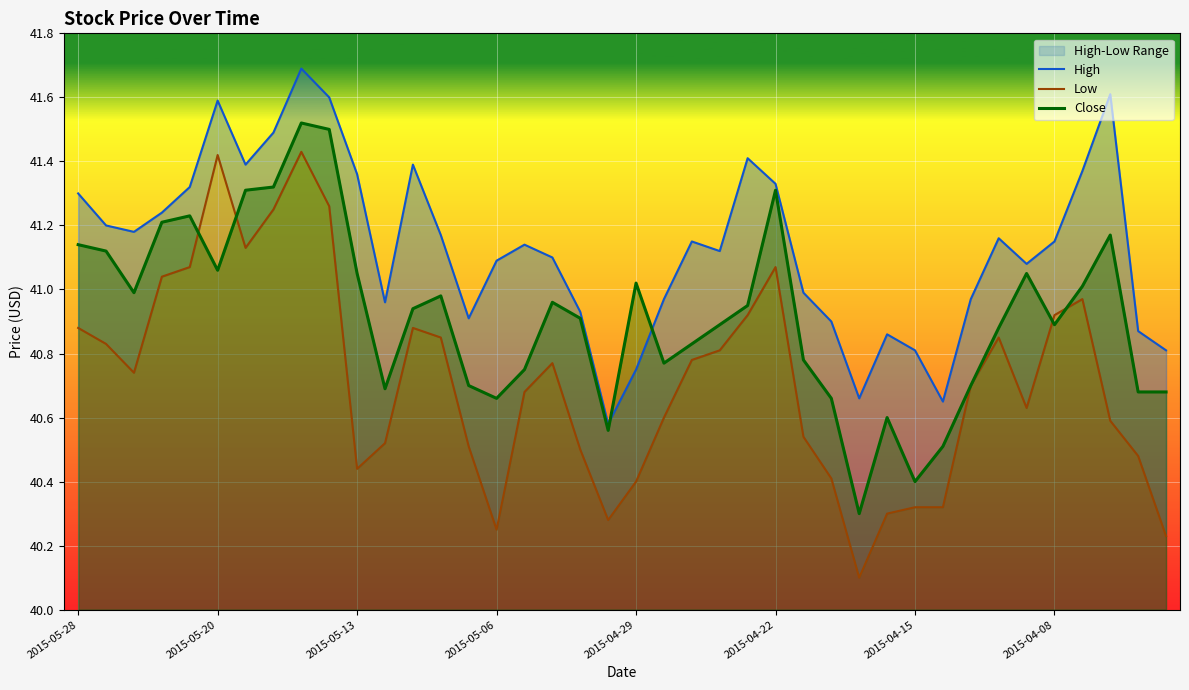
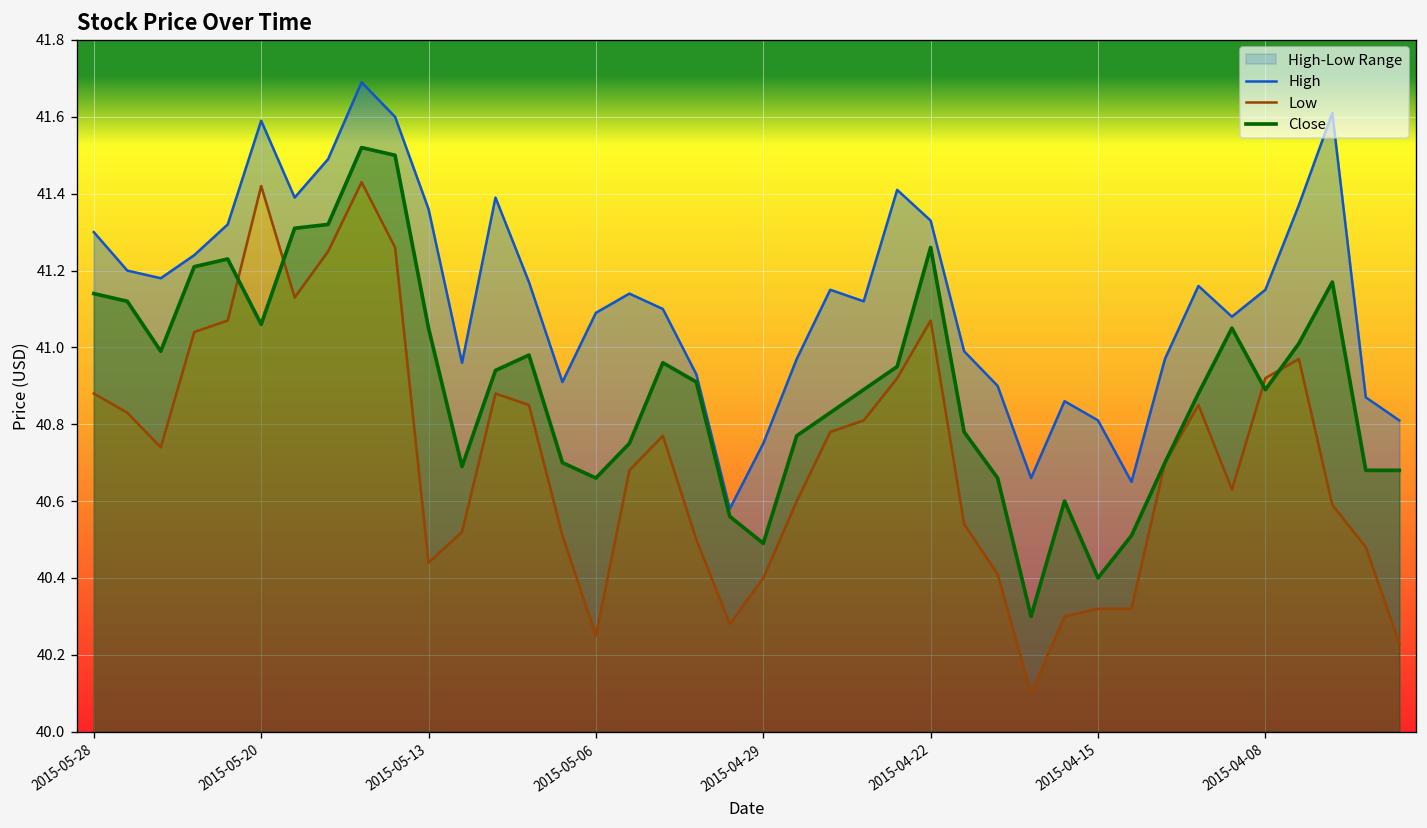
Close, 2015-04-29: 41.02 -> 40.49
Close, 2015-04-22: 41.31 -> 41.26
